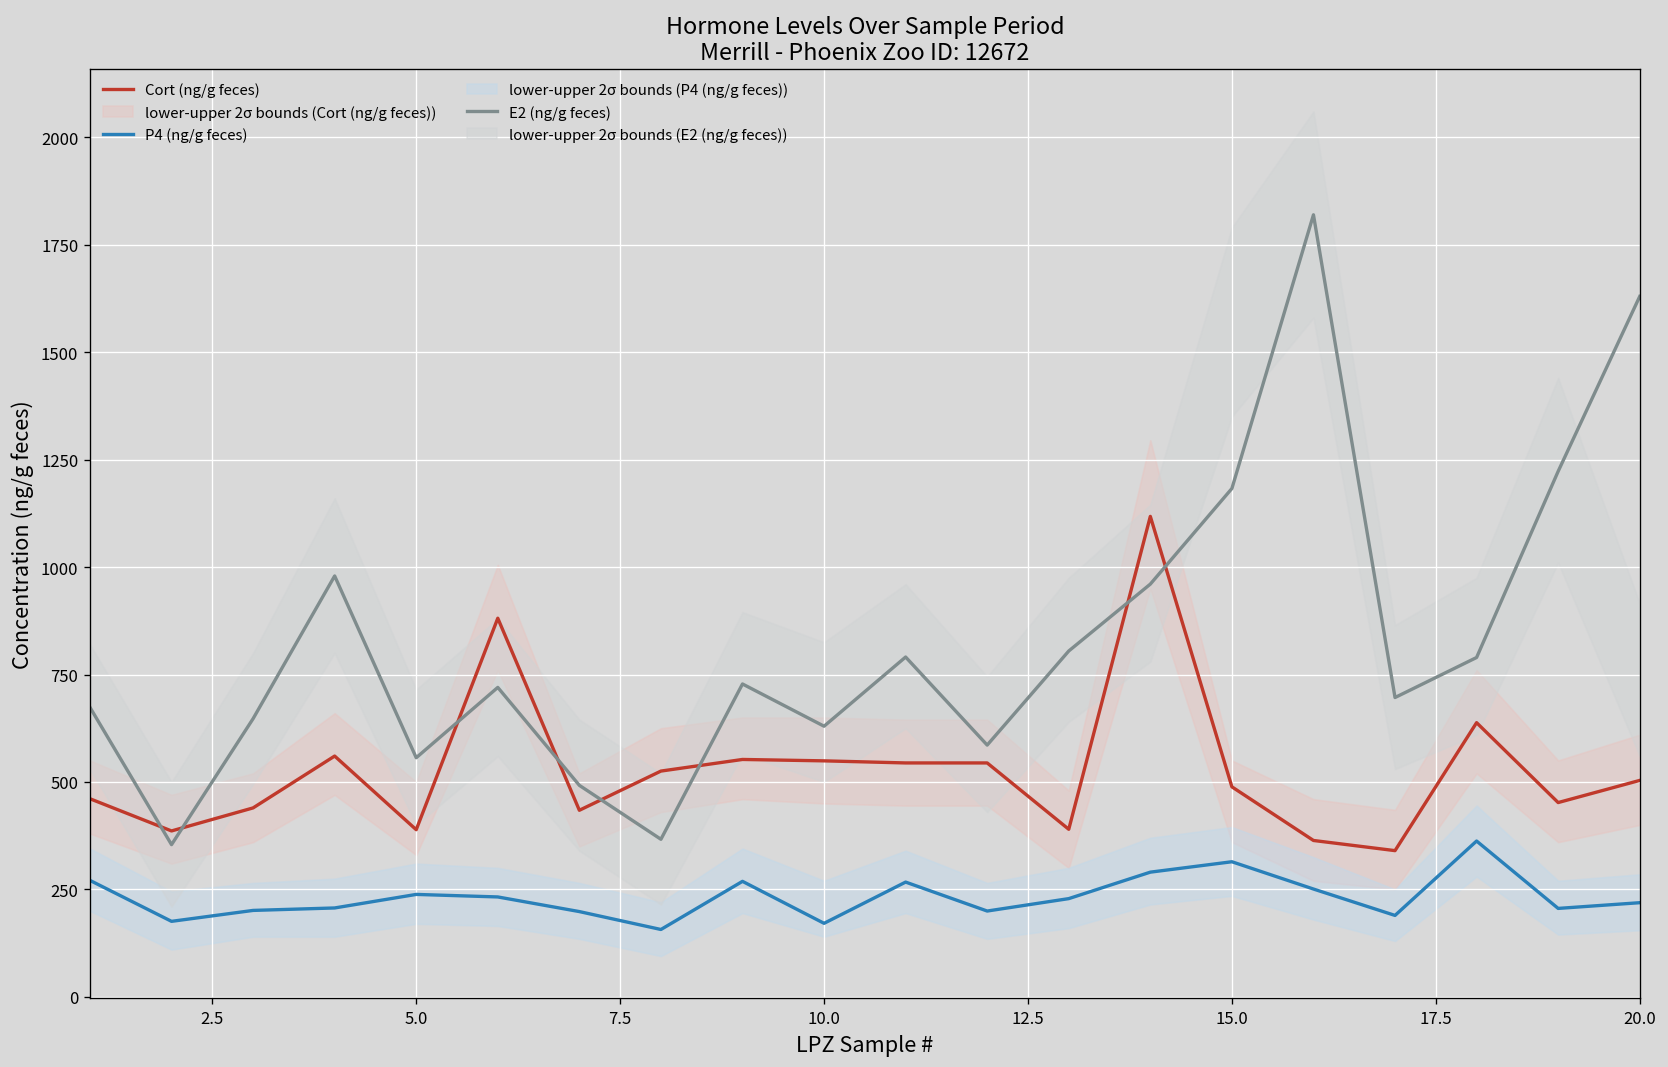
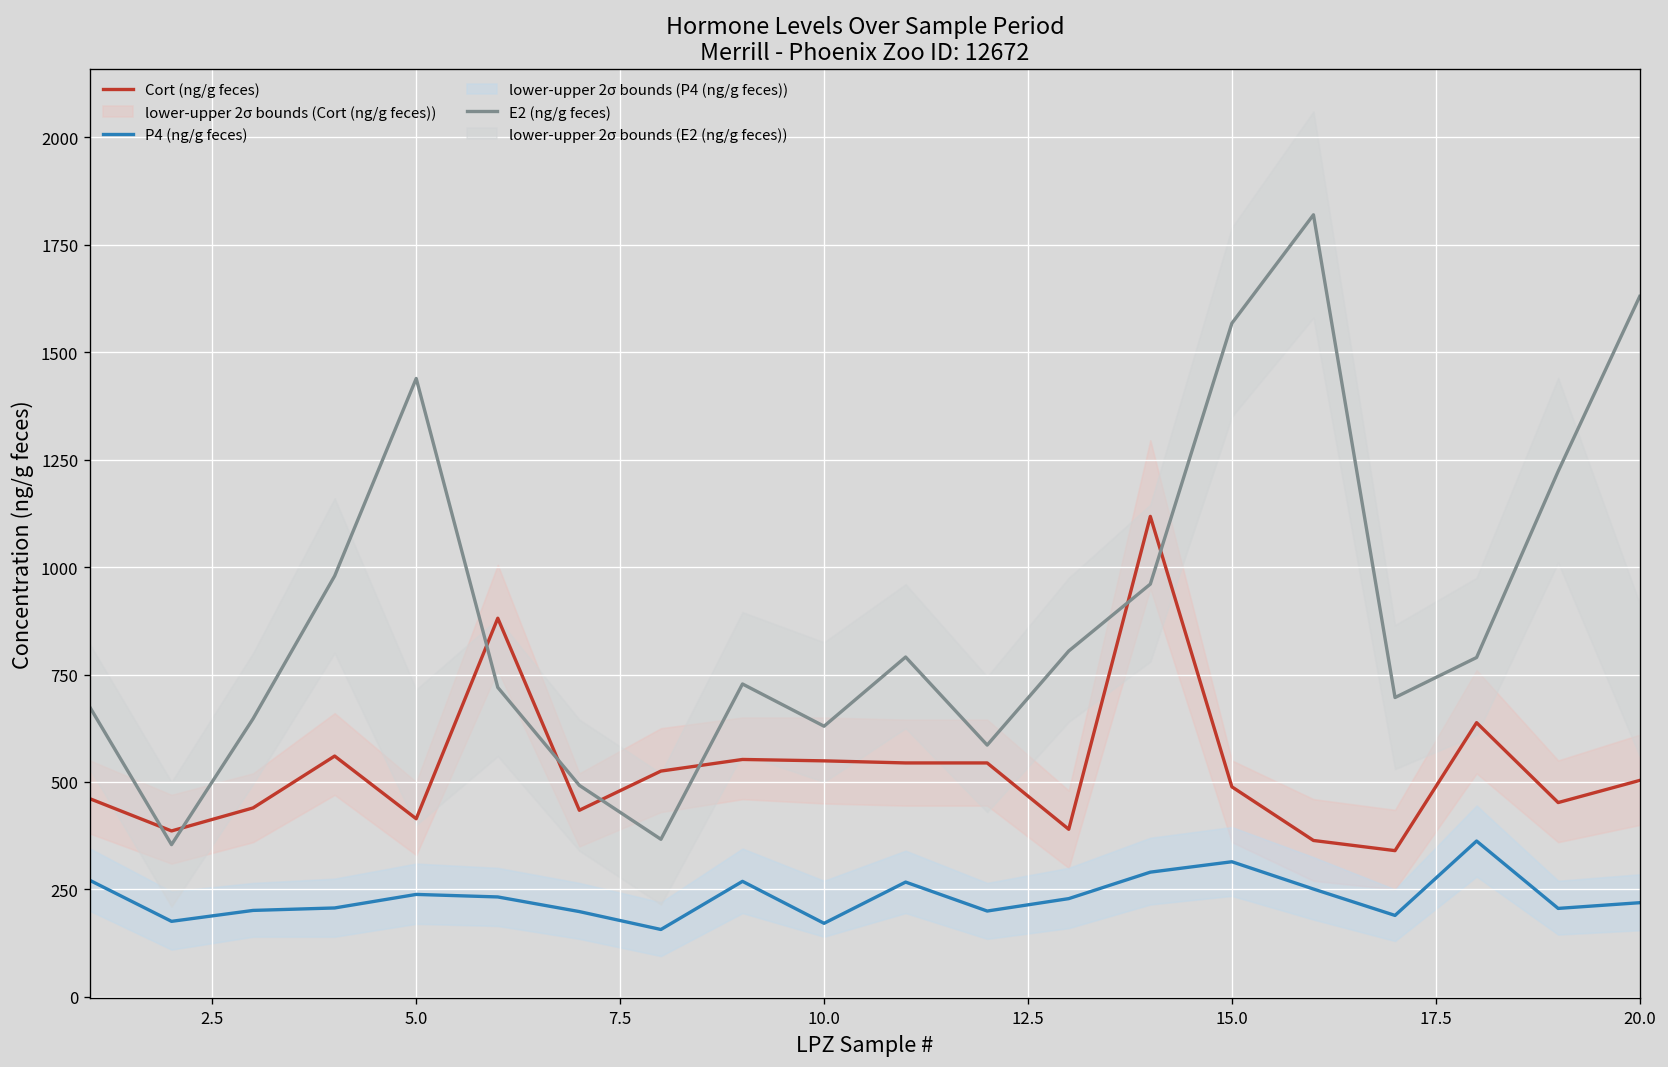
Cort (ng/g feces), 5.0: 390 -> 410
E2 (ng/g feces), 5.0: 560 -> 1440
E2 (ng/g feces), 15.0: 1180 -> 1570
